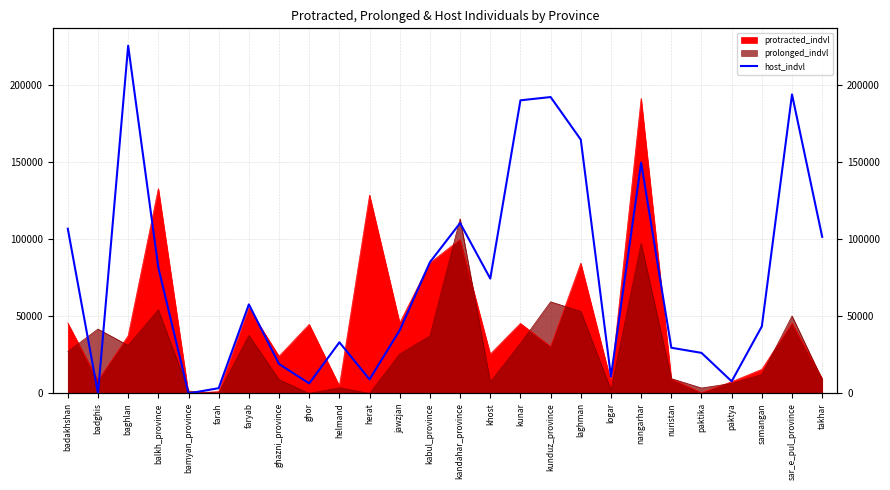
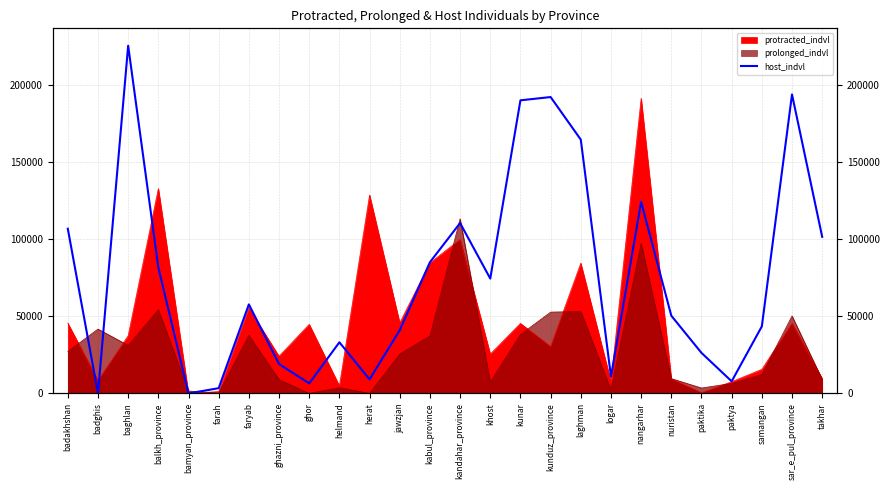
prolonged_indvl, kunar: 32000 -> 38000
prolonged_indvl, kunduz_province: 59000 -> 53000
host_indvl, nangarhar: 150000 -> 124000
host_indvl, nuristan: 30000 -> 50000
